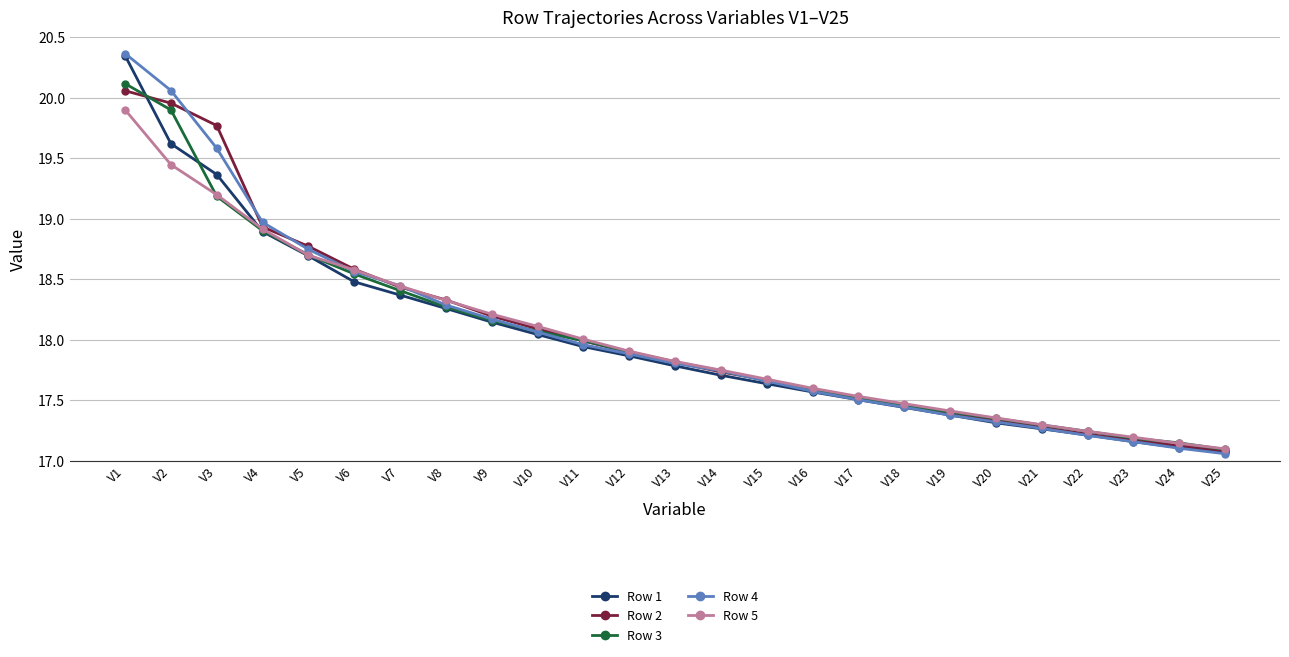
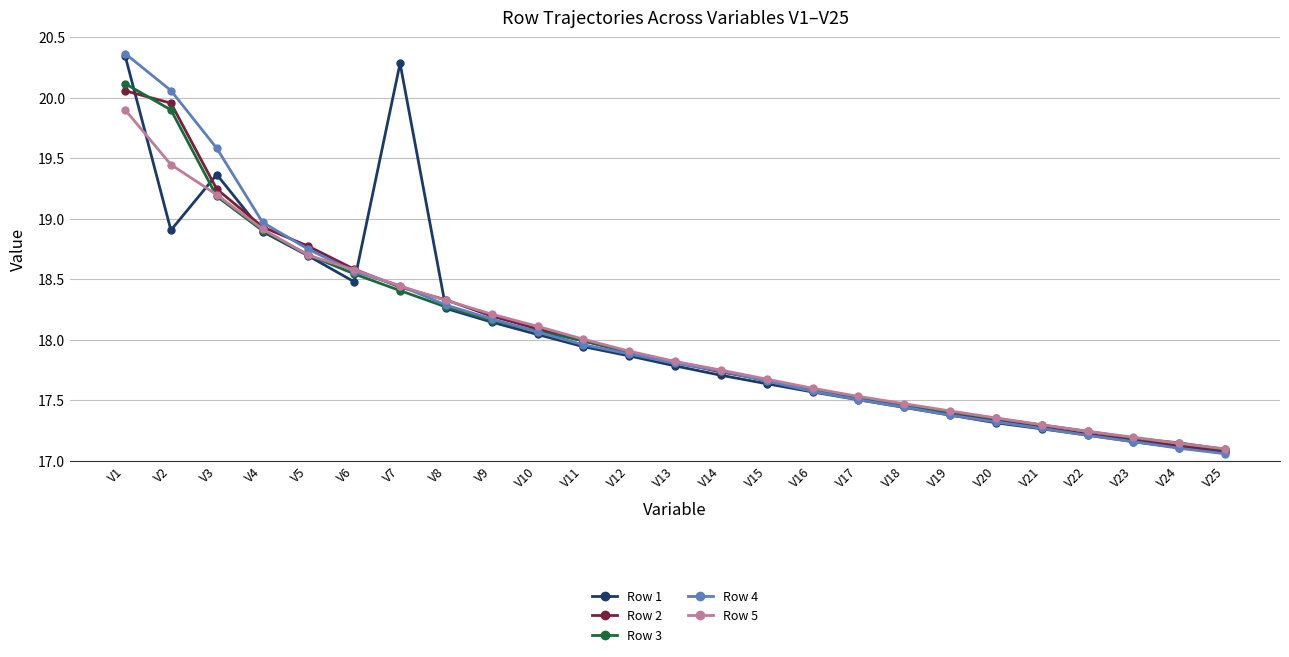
Row 1, V2: 19.62 -> 18.90
Row 2, V3: 19.77 -> 19.25
Row 1, V7: 18.37 -> 20.28
